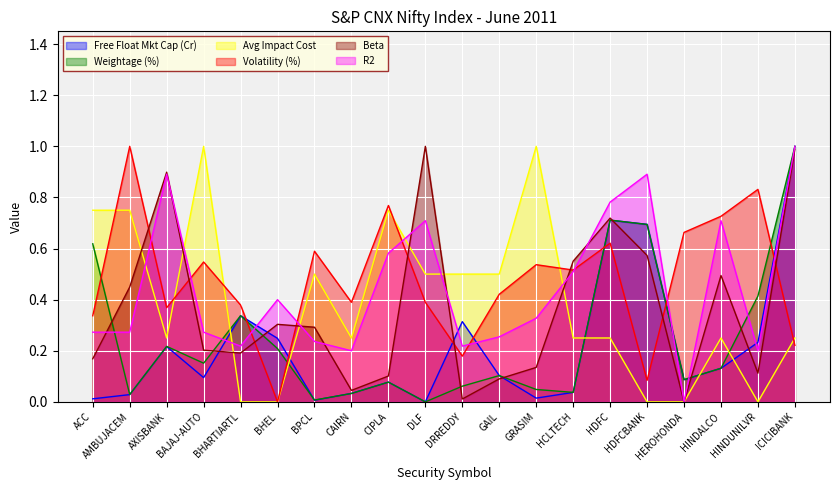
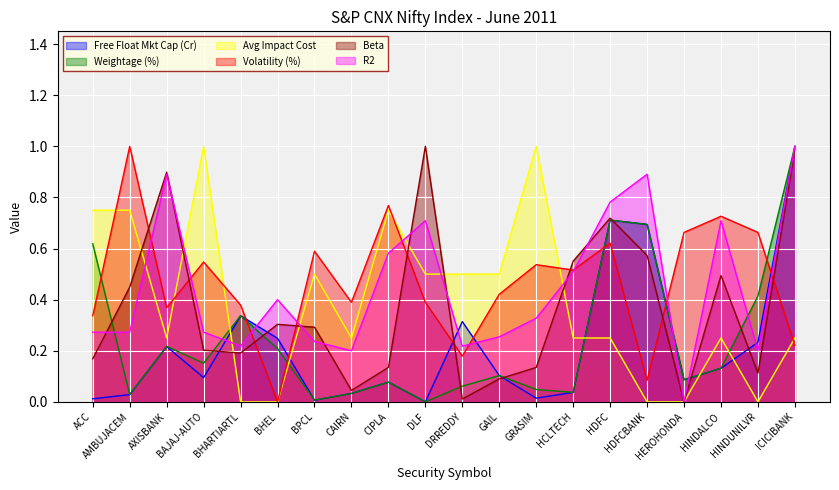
Beta, CIPLA: 0.10 -> 0.13
Volatility (%), HINDUNILVR: 0.83 -> 0.66
